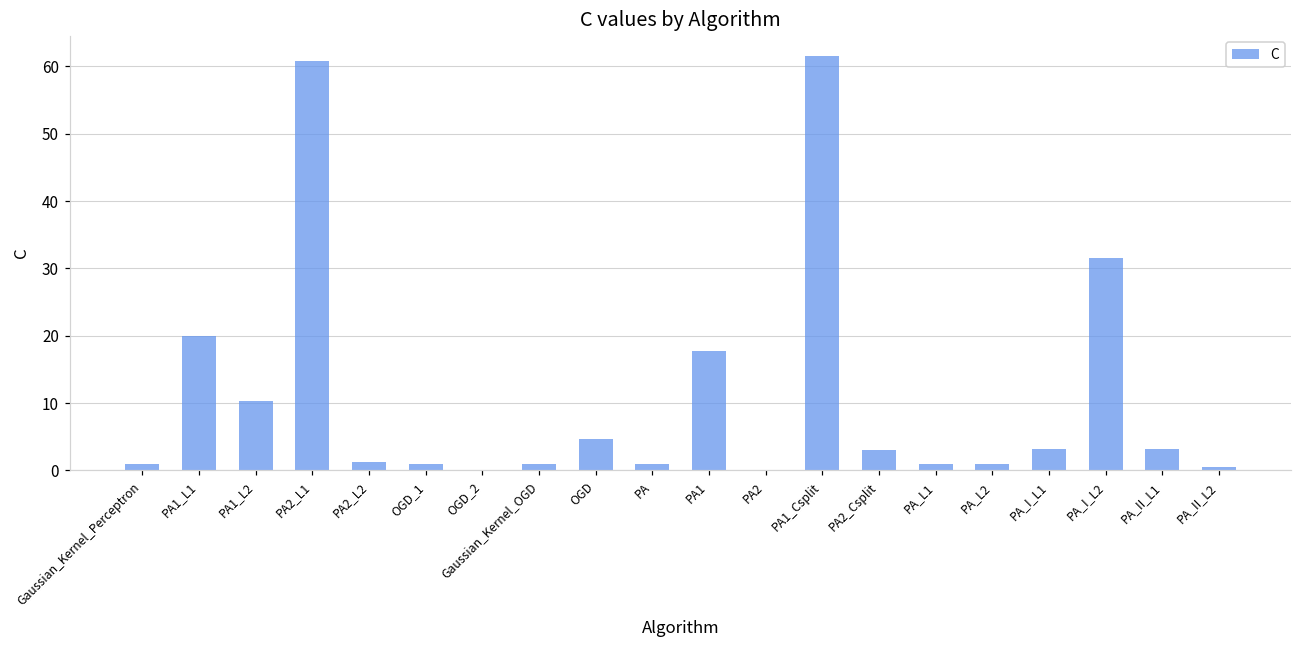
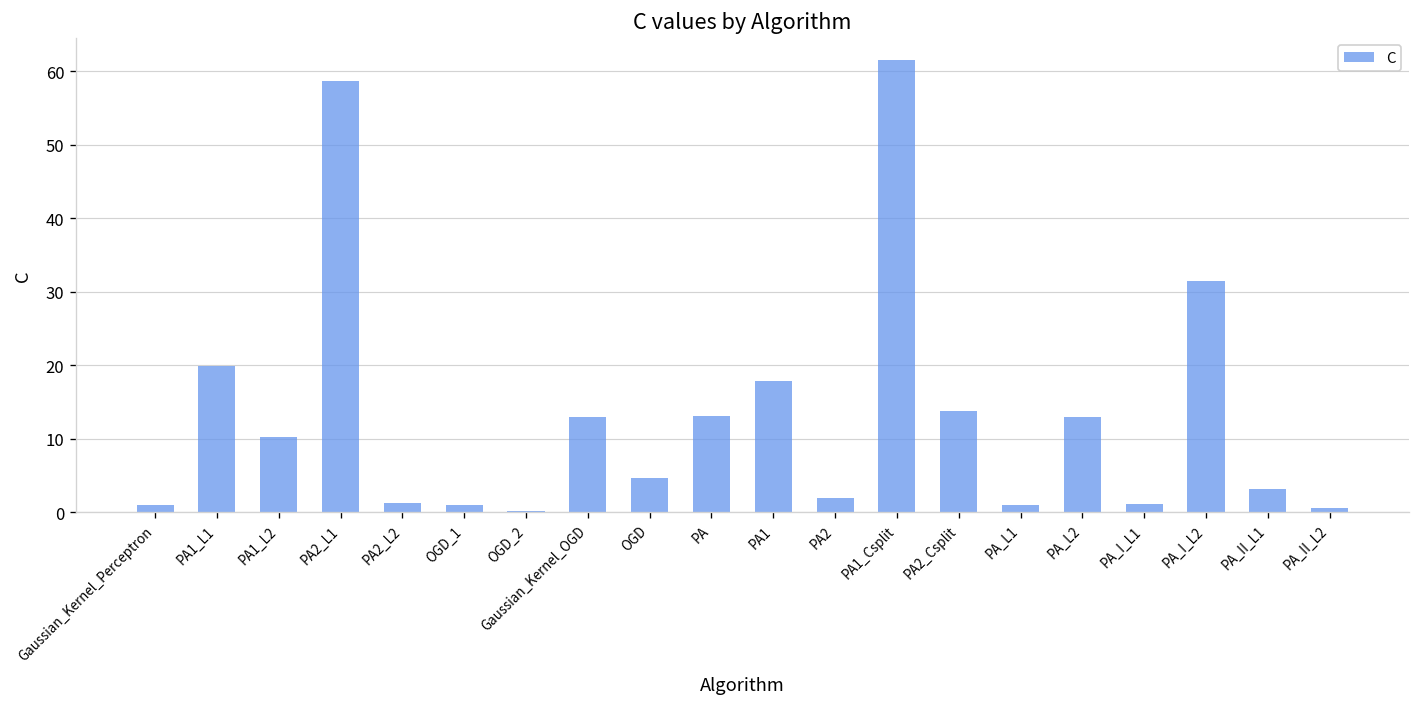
PA2_L1: 61 -> 59
Gaussian_Kernel_OGD: 1 -> 13
PA: 1 -> 13
PA2: 0 -> 2
PA2_Csplit: 3 -> 14
PA_L2: 1 -> 13
PA_I_L1: 3 -> 1
